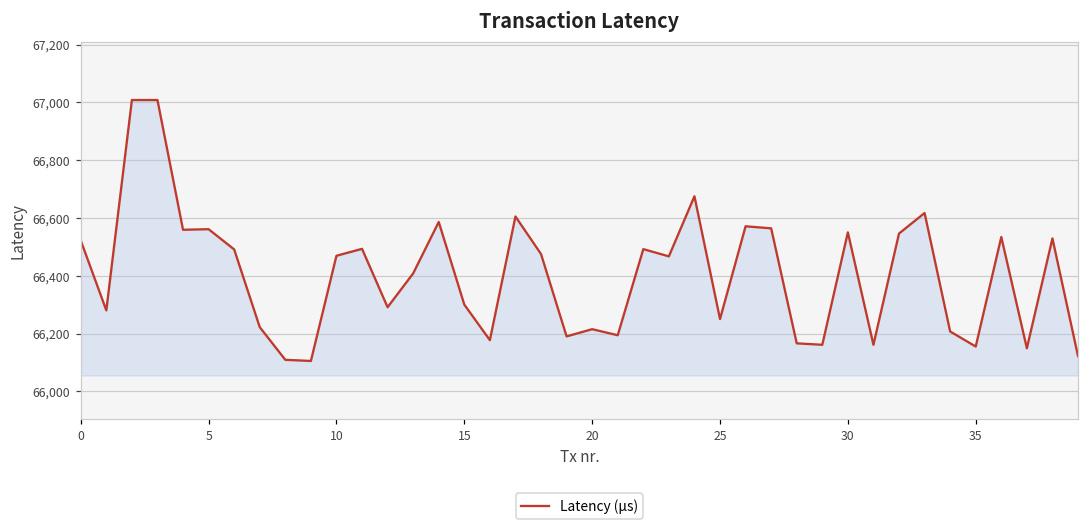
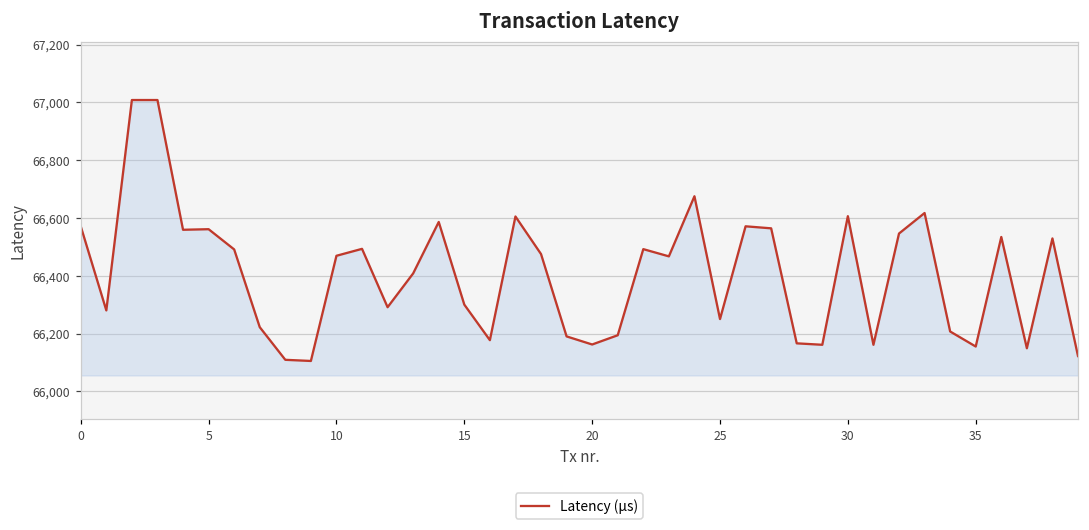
0: 66,520 -> 66,570
20: 66,220 -> 66,160
30: 66,550 -> 66,610
